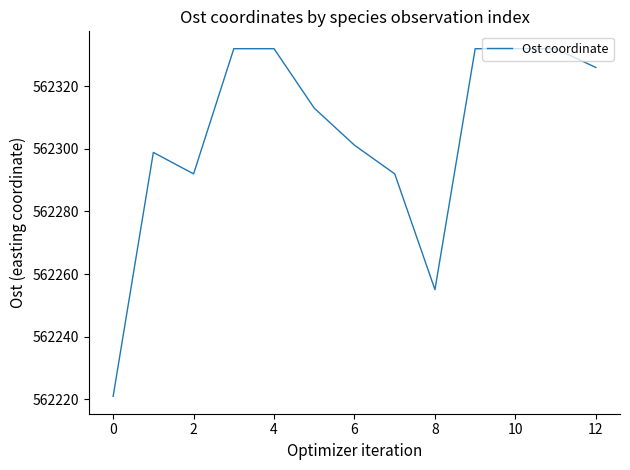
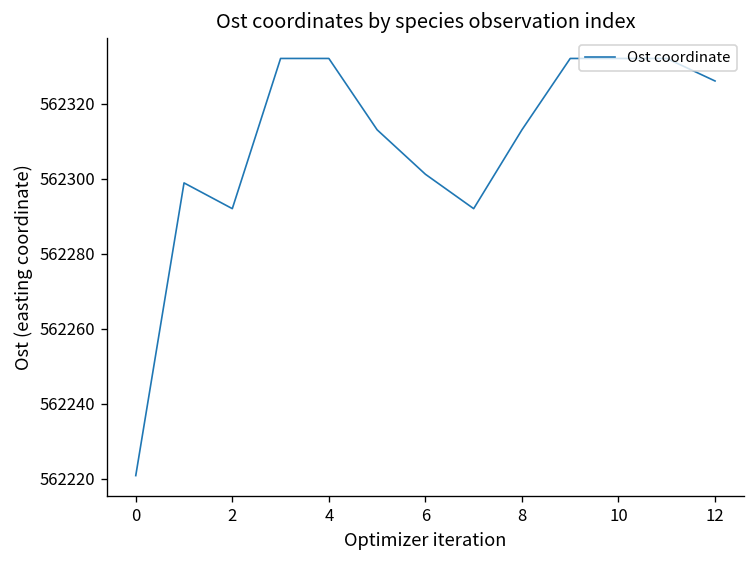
8: 562255 -> 562313
